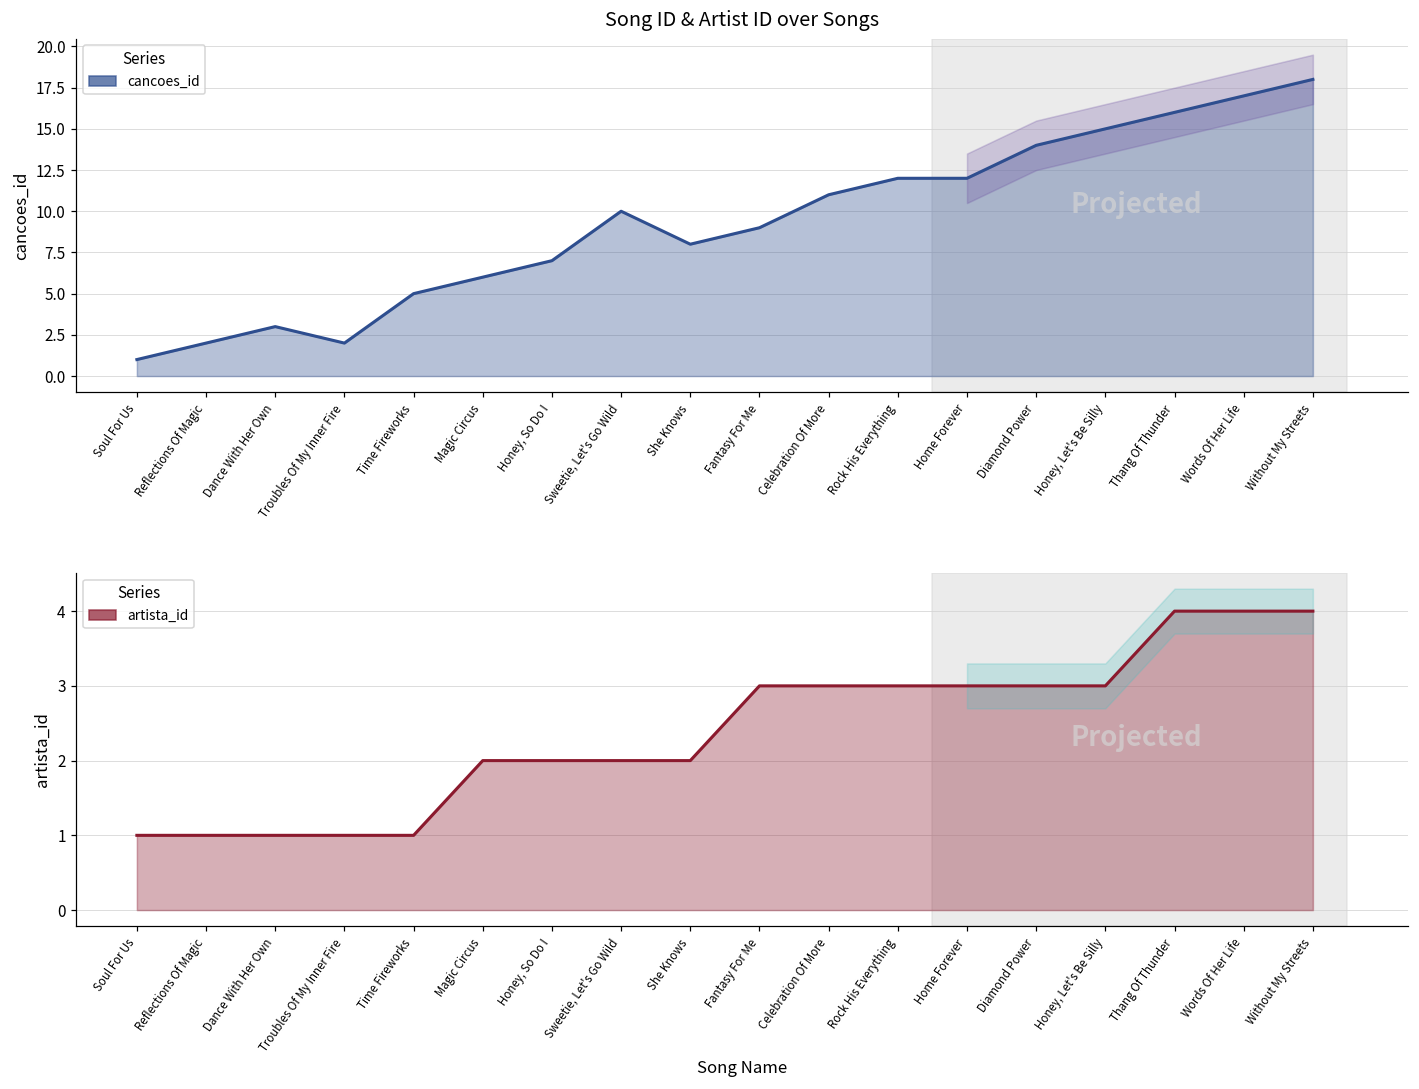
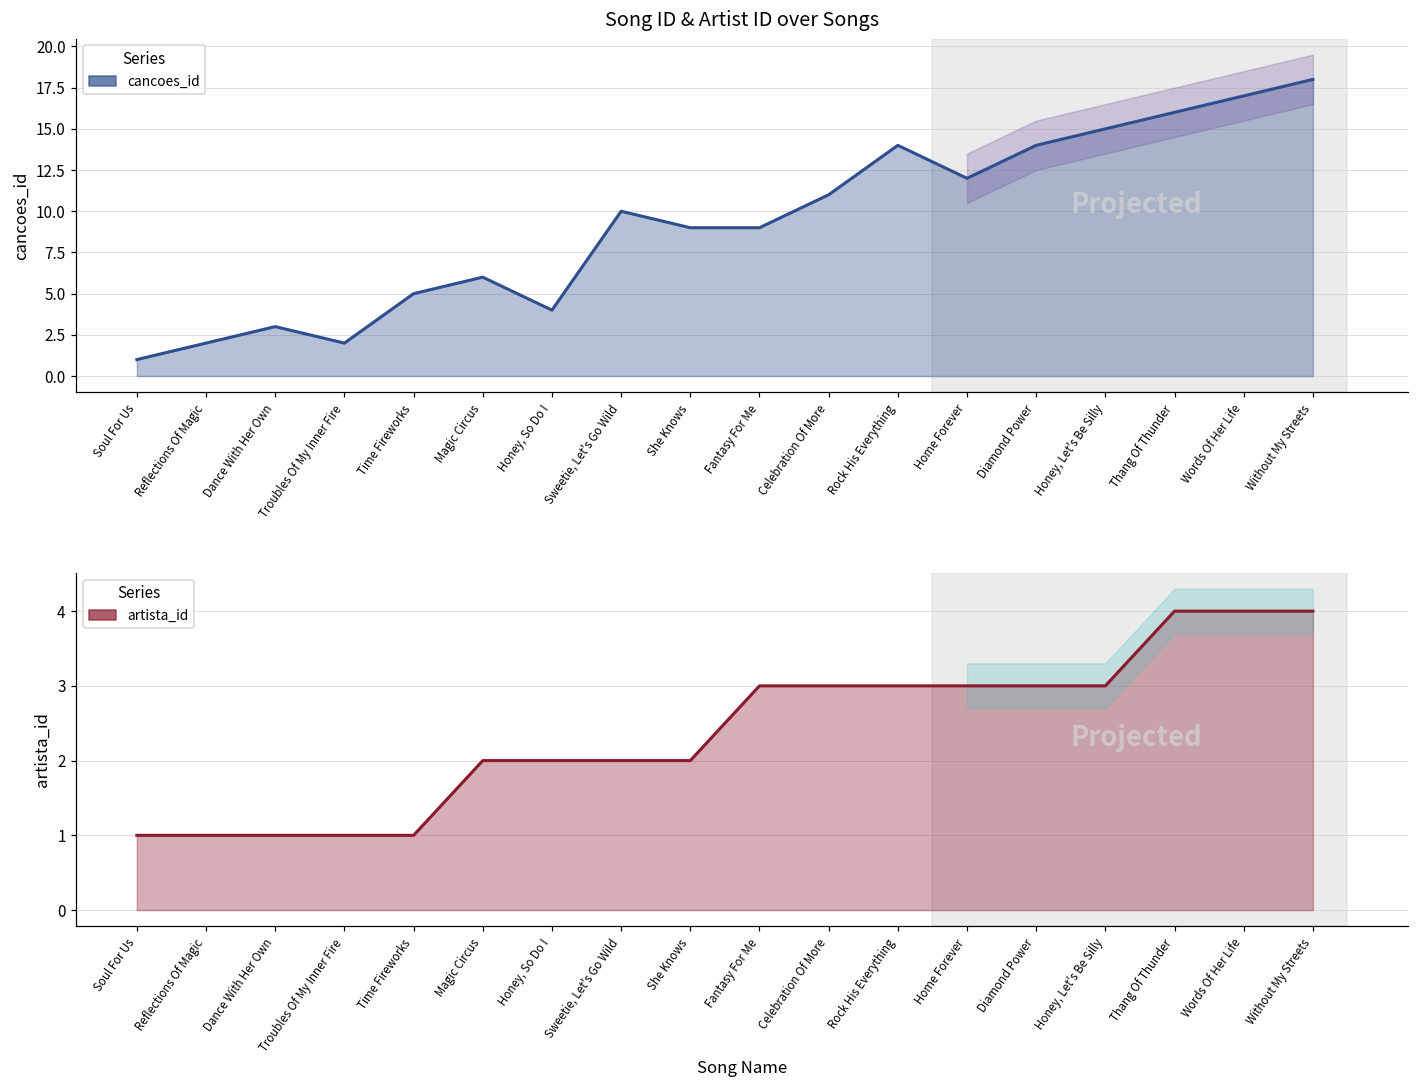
Song ID & Artist ID over Songs, cancoes_id, Honey, So Do I: 7 -> 4
Song ID & Artist ID over Songs, cancoes_id, She Knows: 8 -> 9
Song ID & Artist ID over Songs, cancoes_id, Rock His Everything: 12 -> 14
